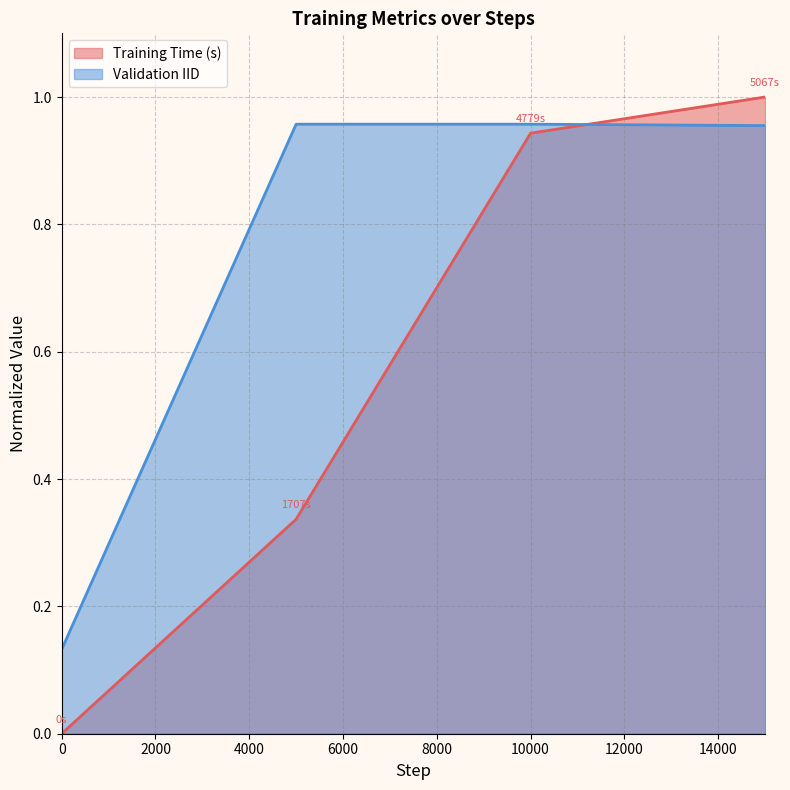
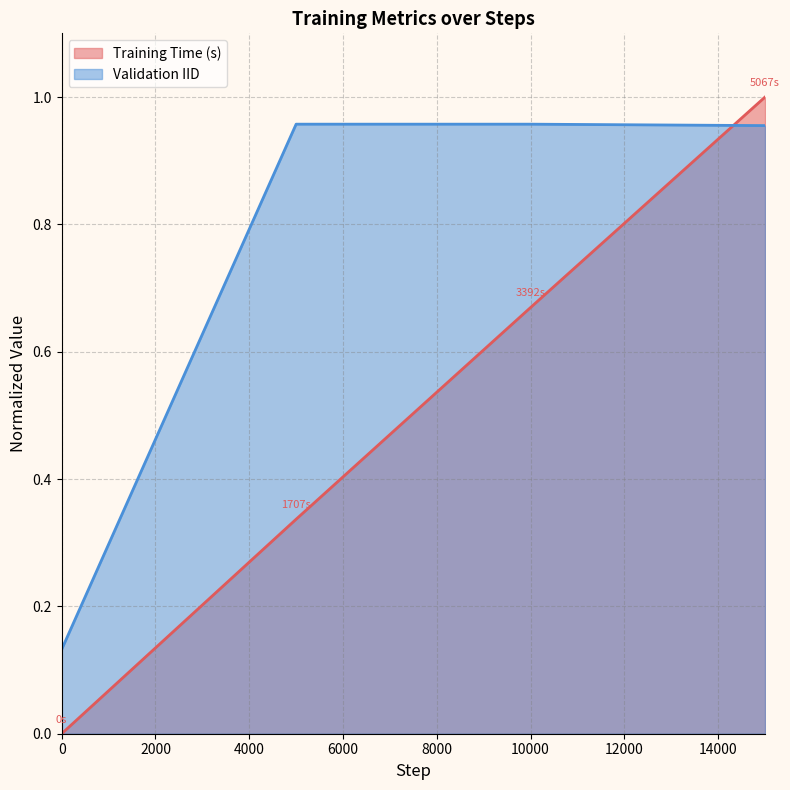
Training Time (s), 10000: 4779s -> 3392s
